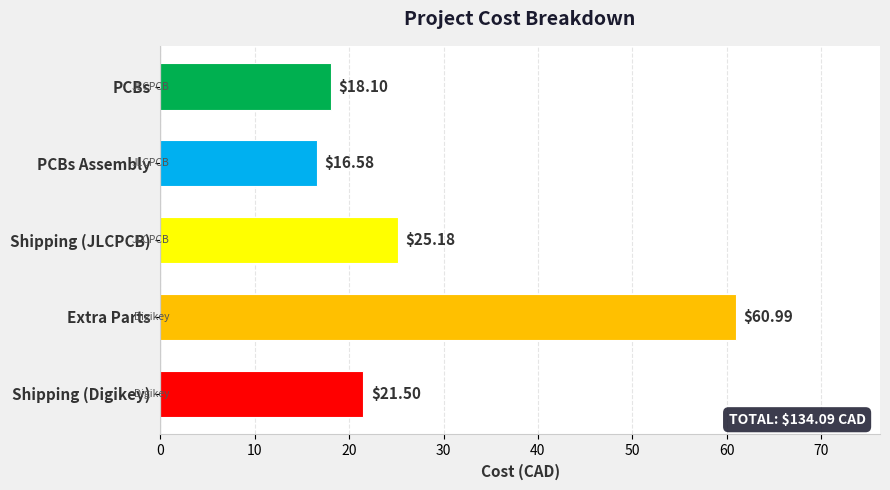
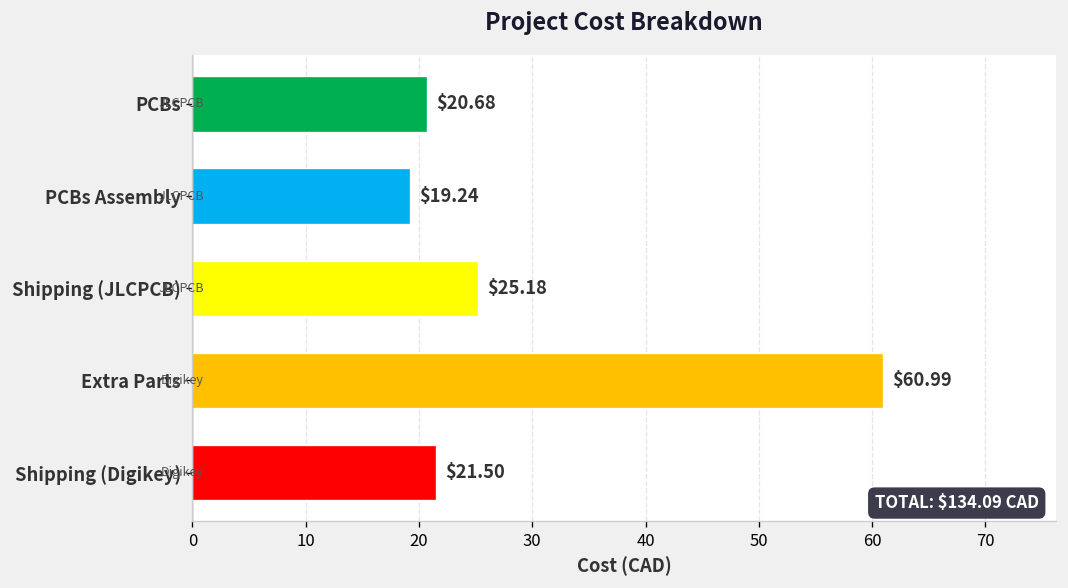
PCBs: $18.10 -> $20.68
PCBs Assembly: $16.58 -> $19.24
